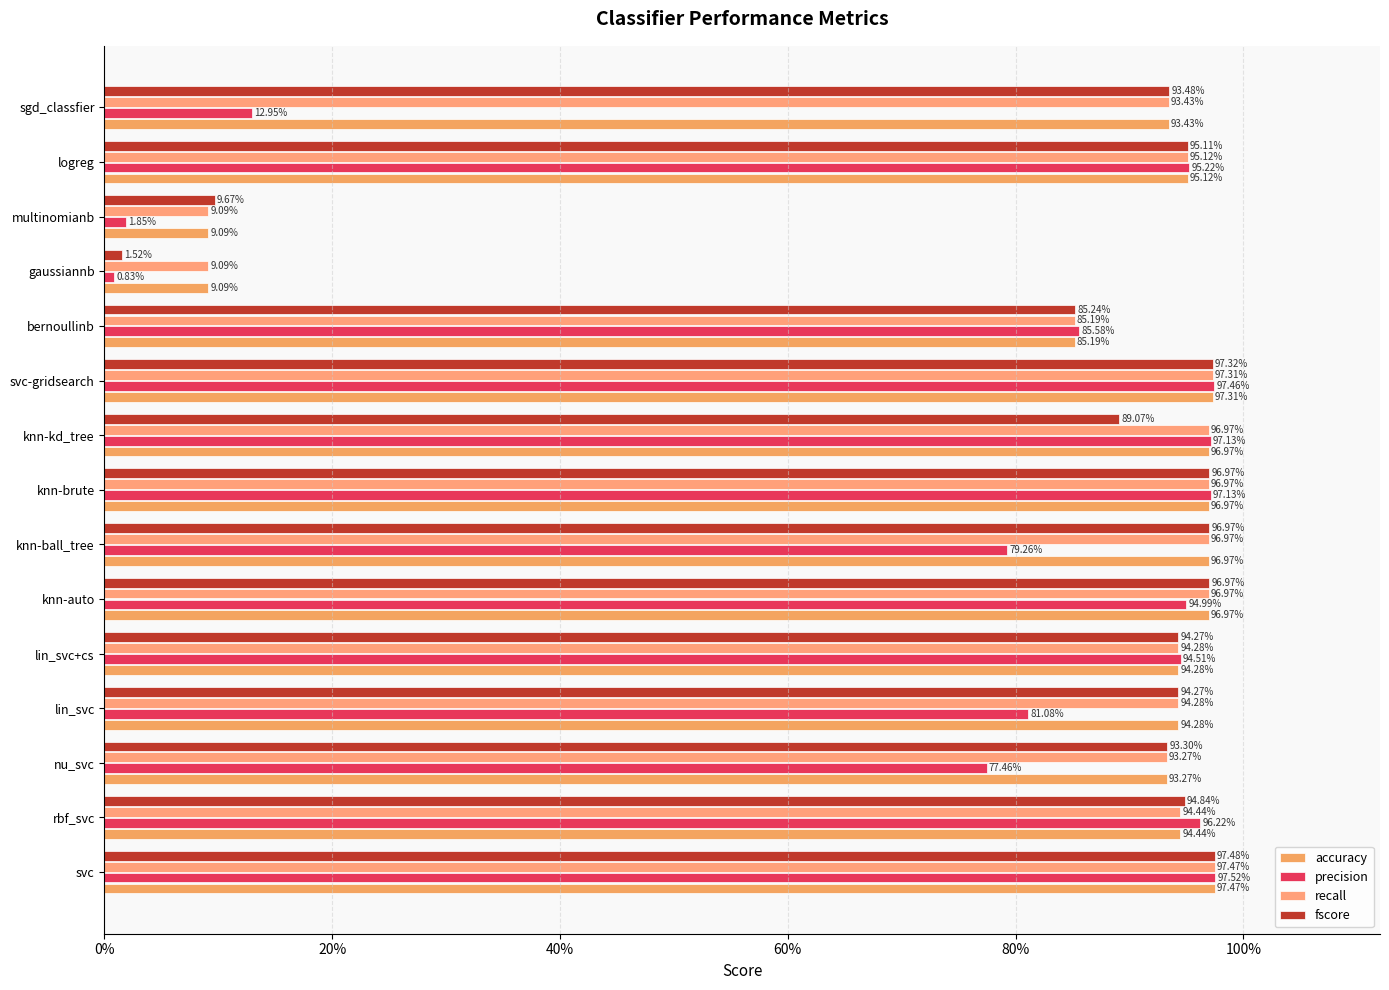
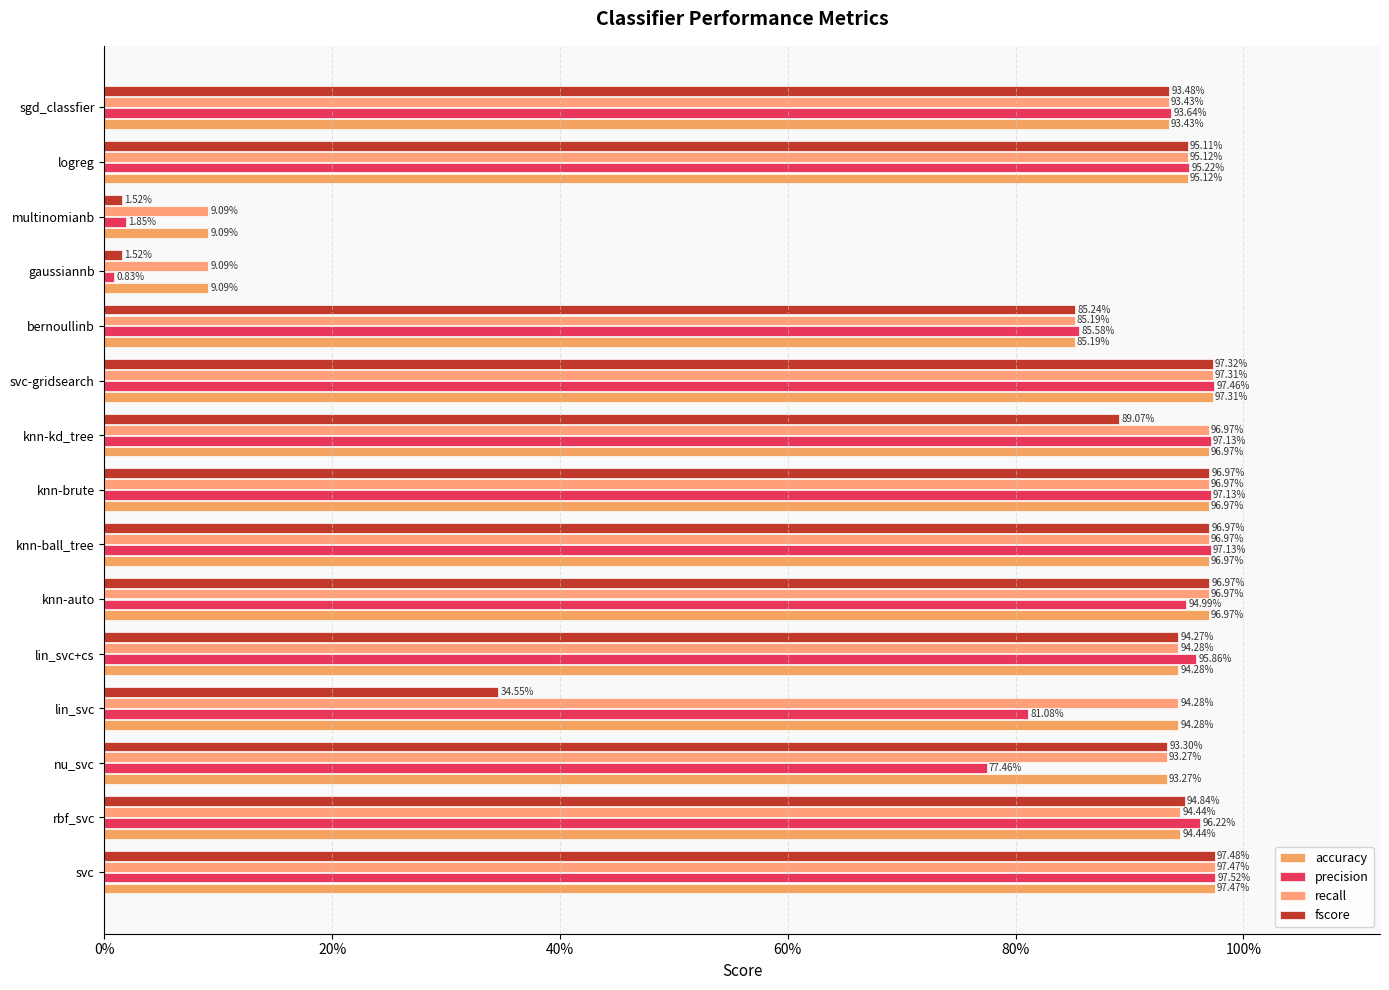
precision, sgd_classfier: 12.95% -> 93.64%
fscore, multinomianb: 9.67% -> 1.52%
precision, knn-ball_tree: 79.26% -> 97.13%
precision, lin_svc+cs: 94.51% -> 95.86%
fscore, lin_svc: 94.27% -> 34.55%
